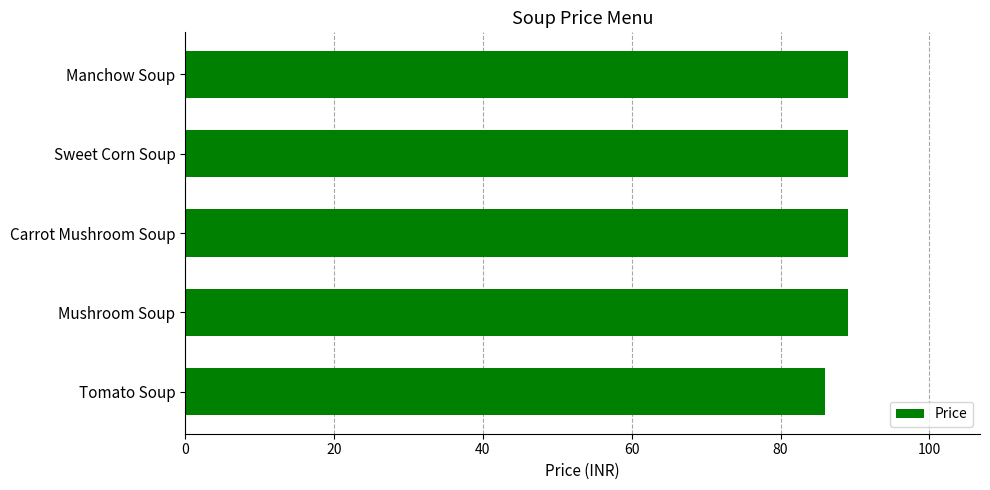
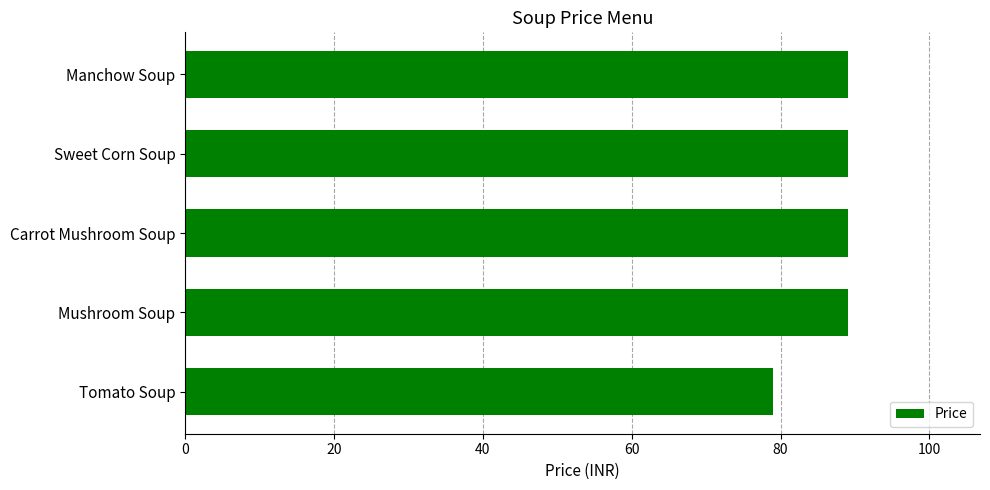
Tomato Soup: 86 -> 79
